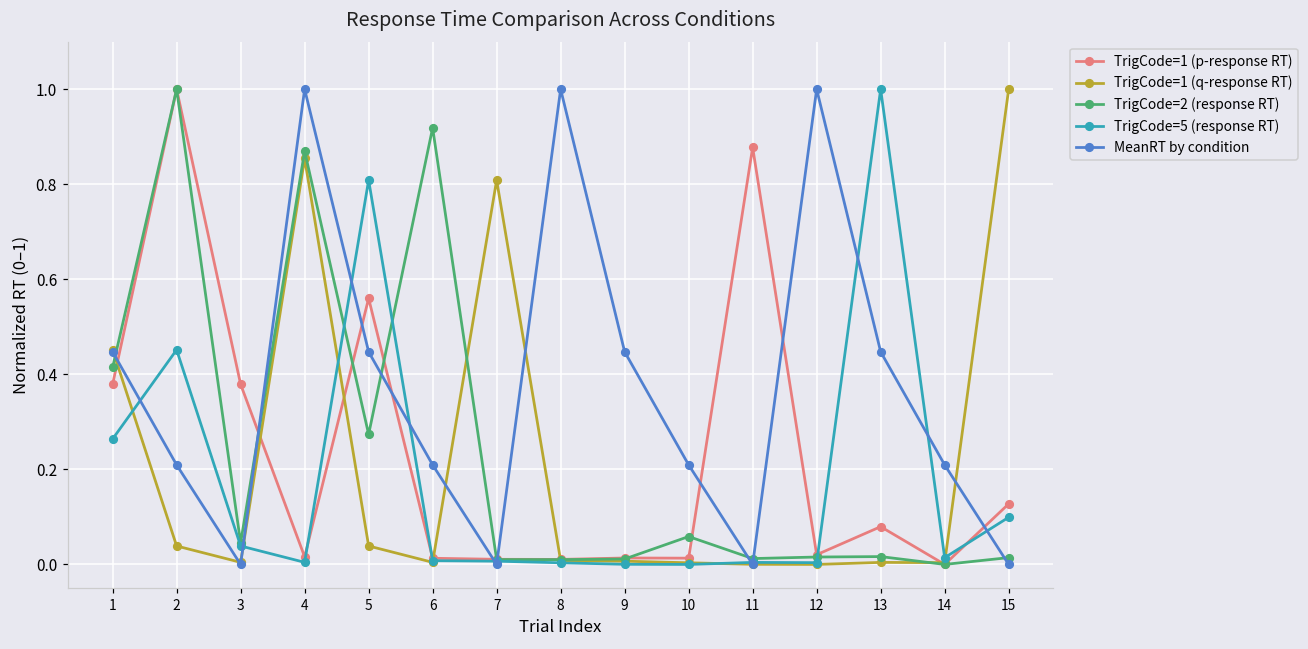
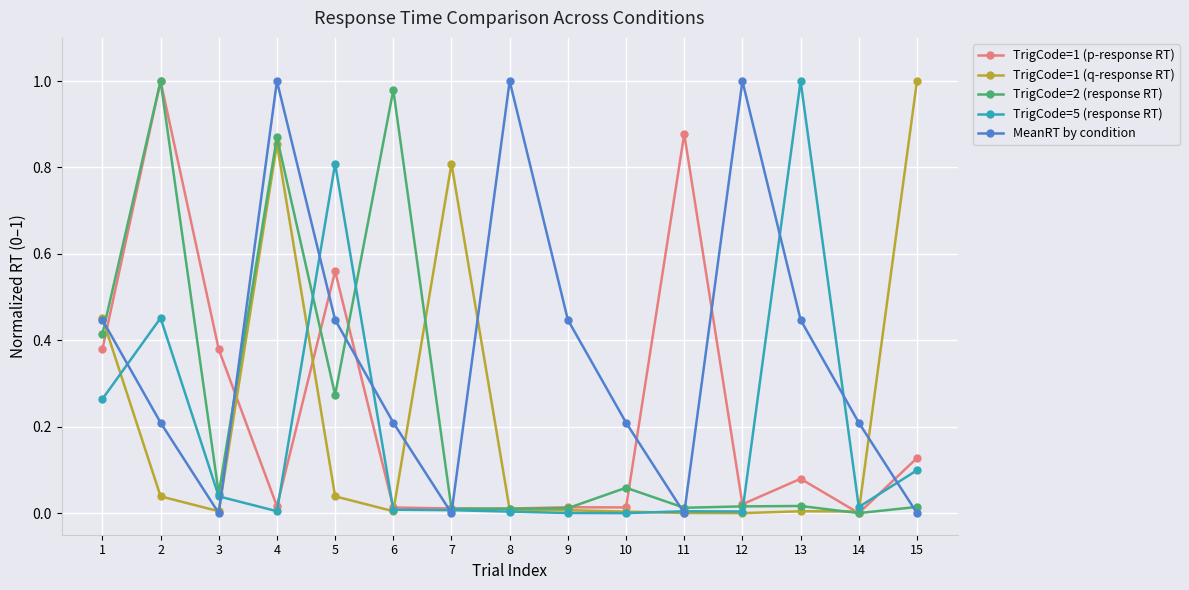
TrigCode=2 (response RT), 6: 0.92 -> 0.98
